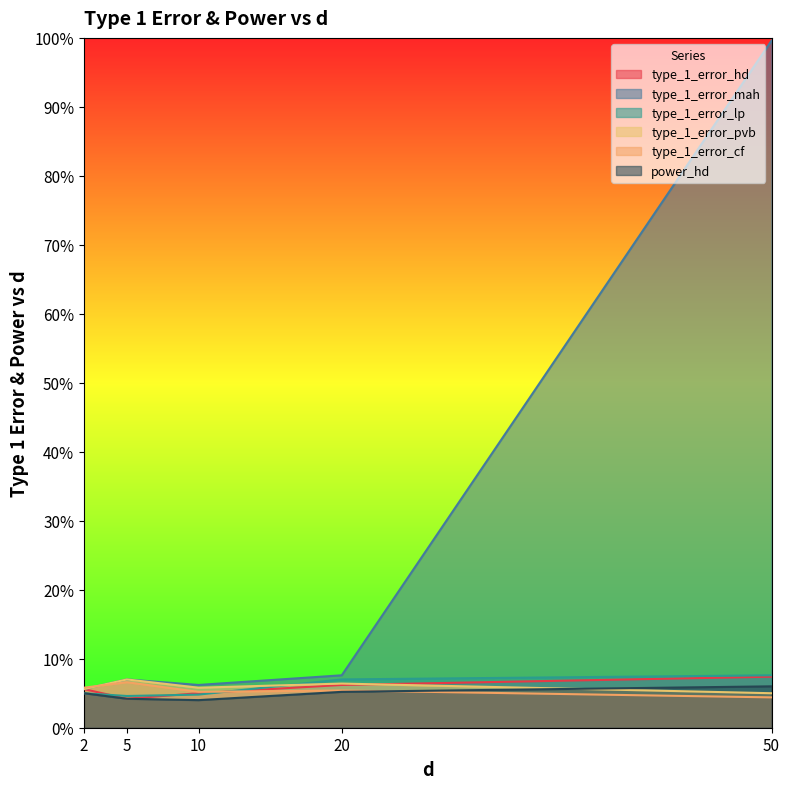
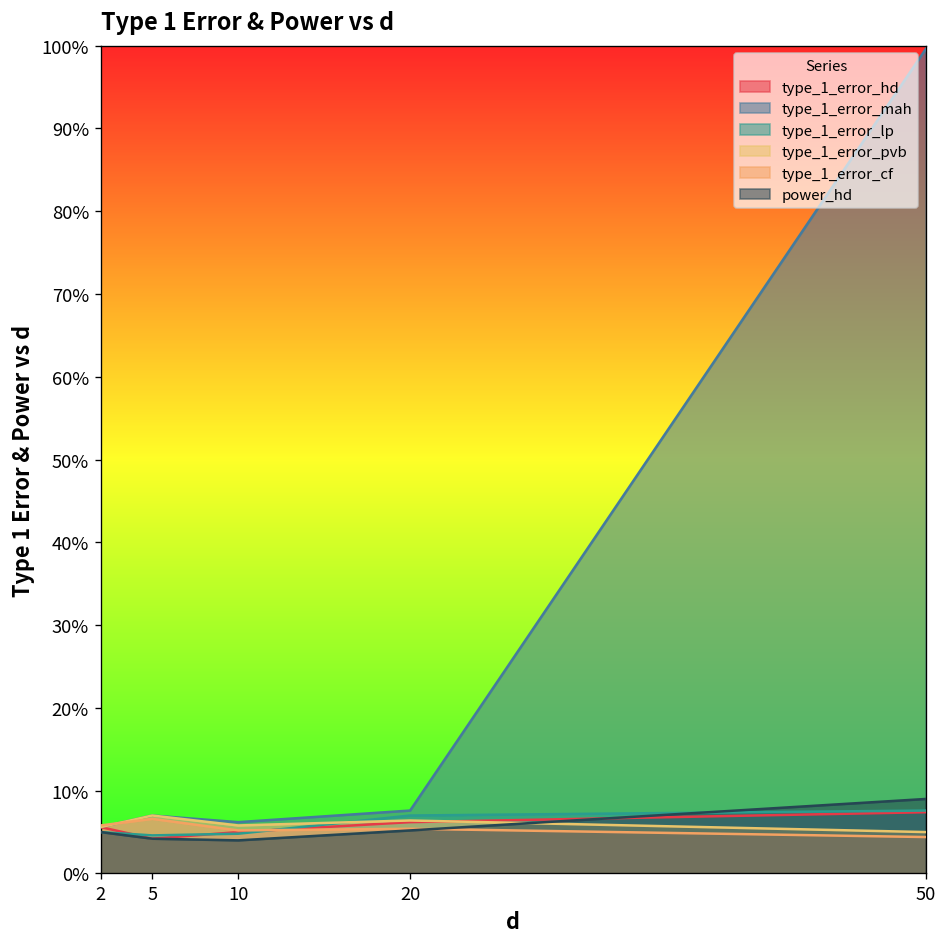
power_hd, 50: 6% -> 9%
